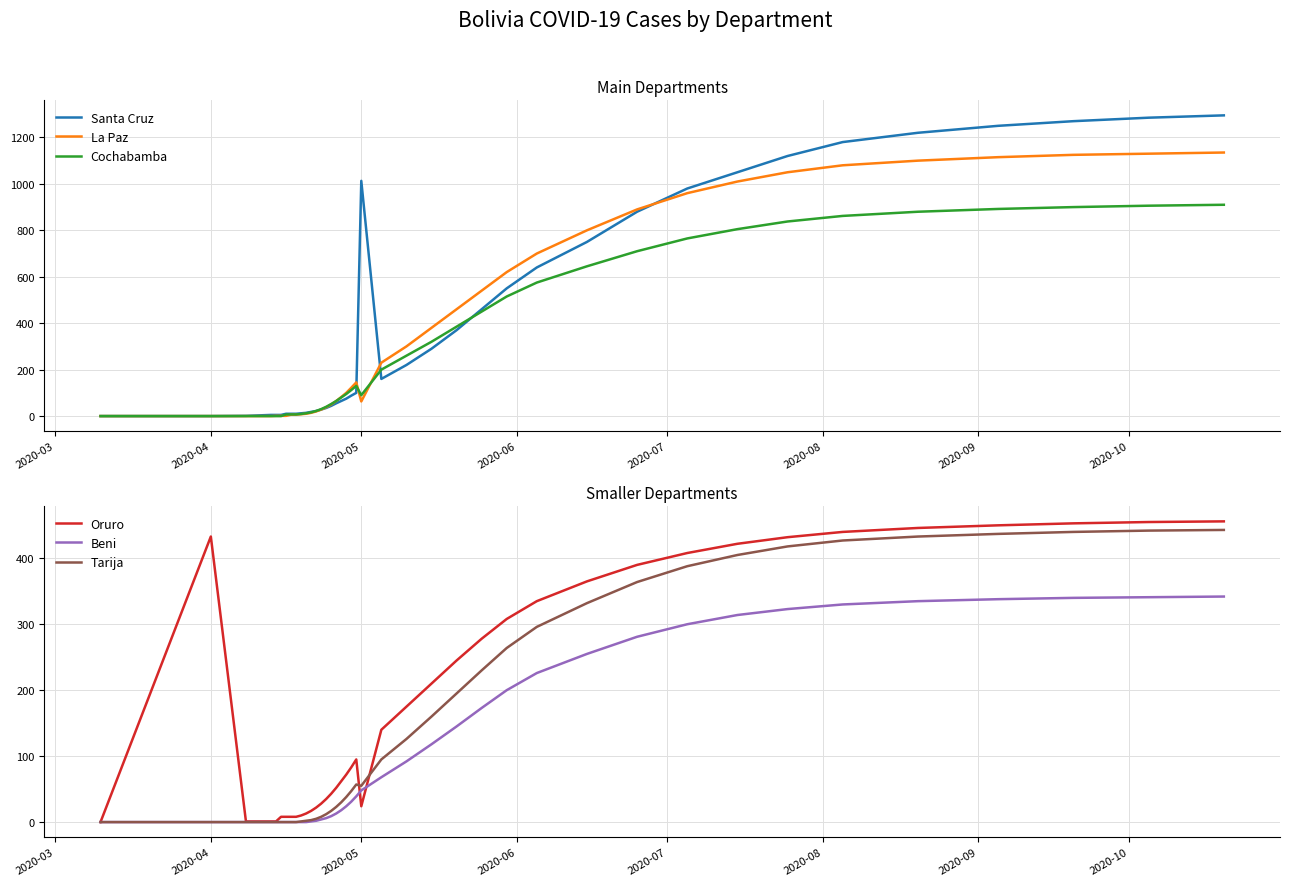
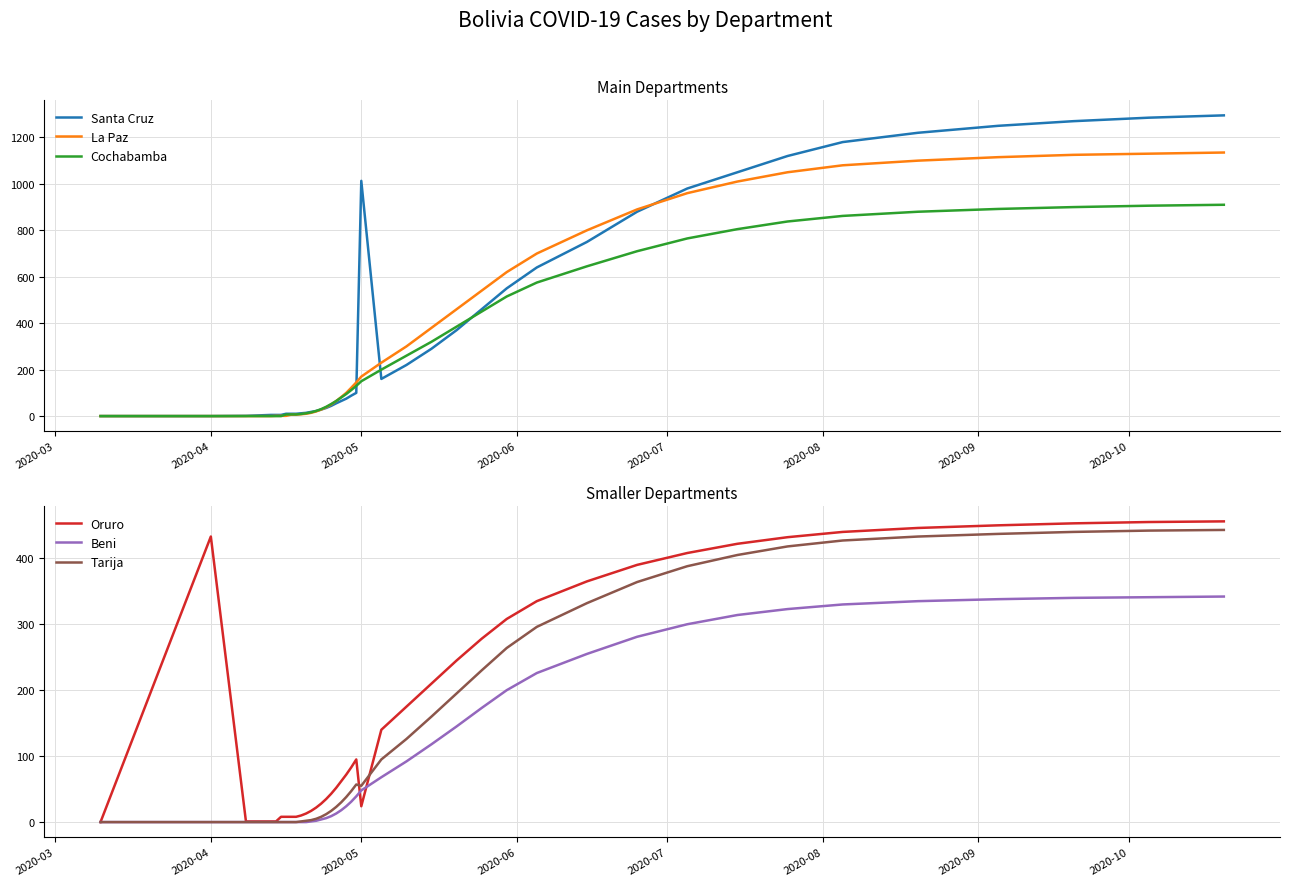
Main Departments, La Paz, 2020-05: 60 -> 170
Main Departments, Cochabamba, 2020-05: 90 -> 150
